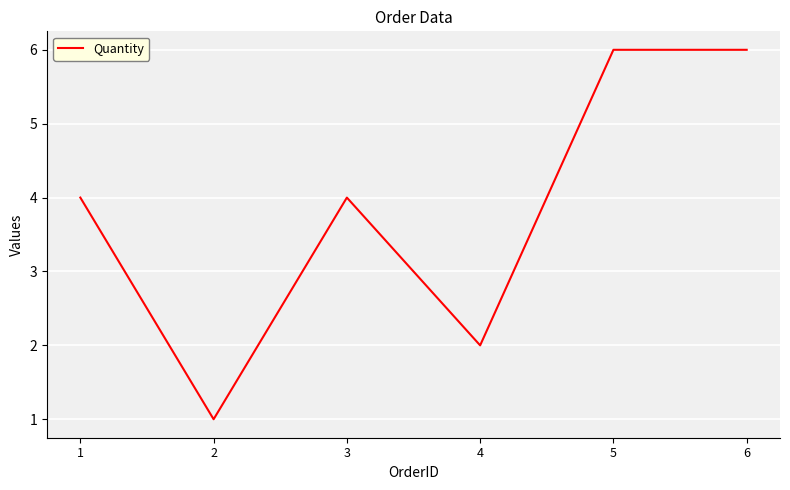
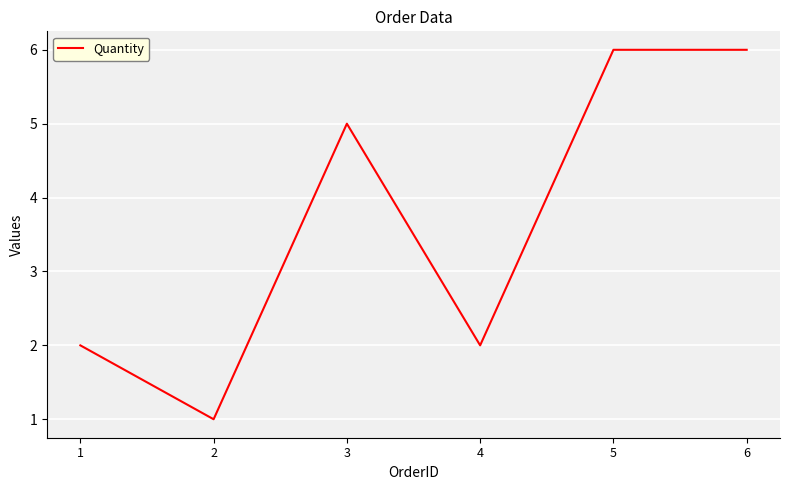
1: 4 -> 2
3: 4 -> 5
